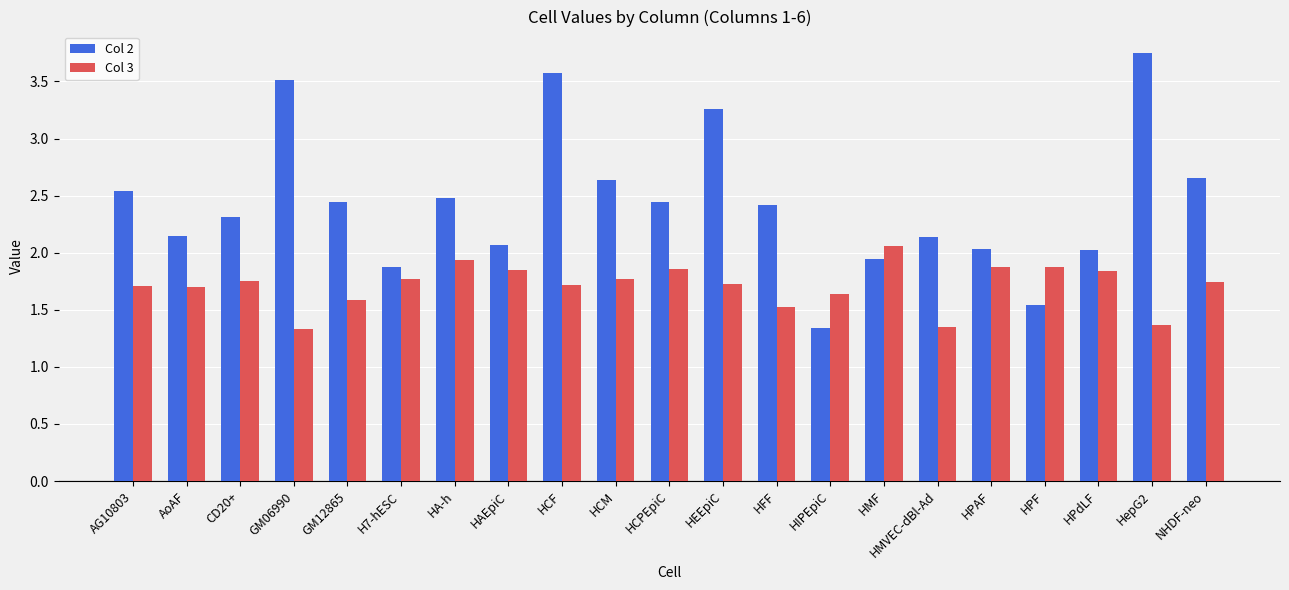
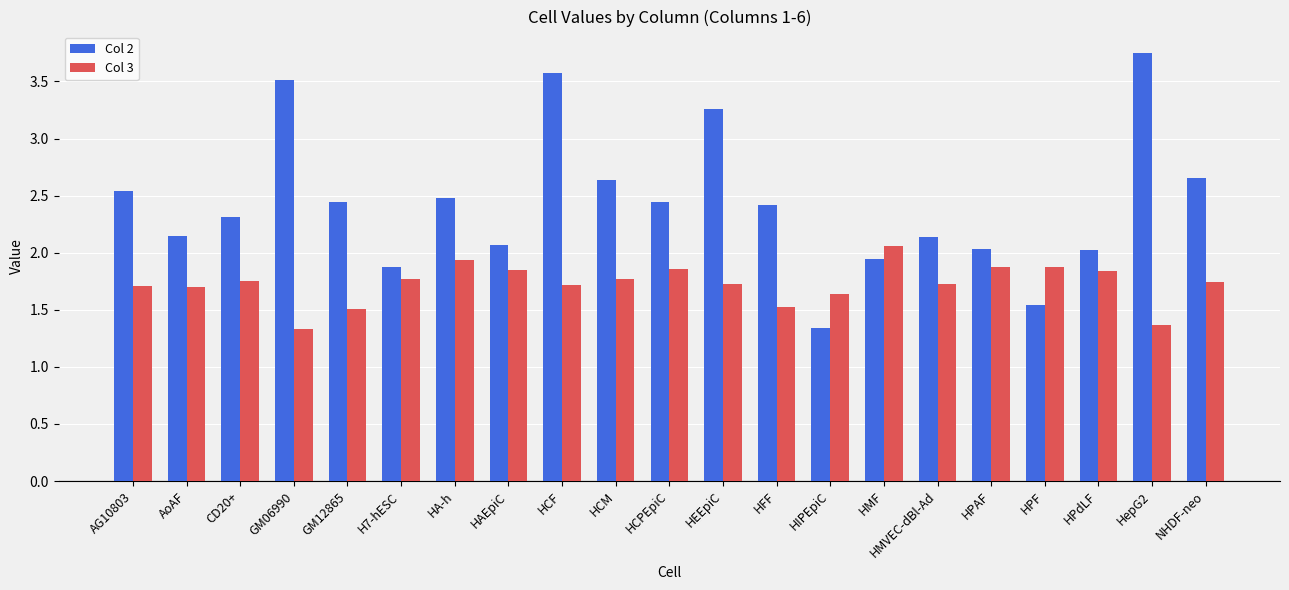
Col 3, GM12865: 1.58 -> 1.50
Col 3, HMVEC-dBl-Ad: 1.35 -> 1.72
